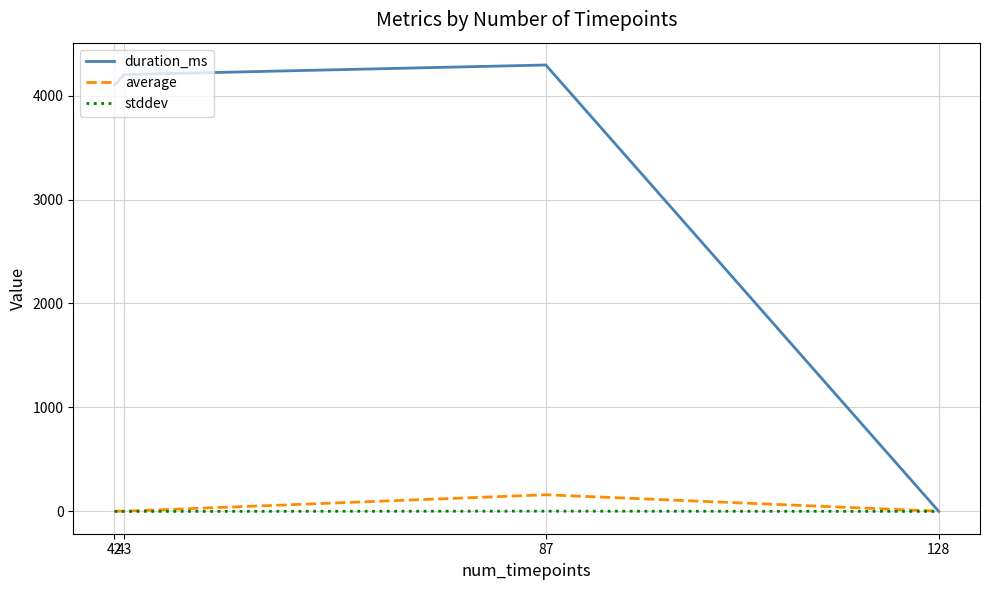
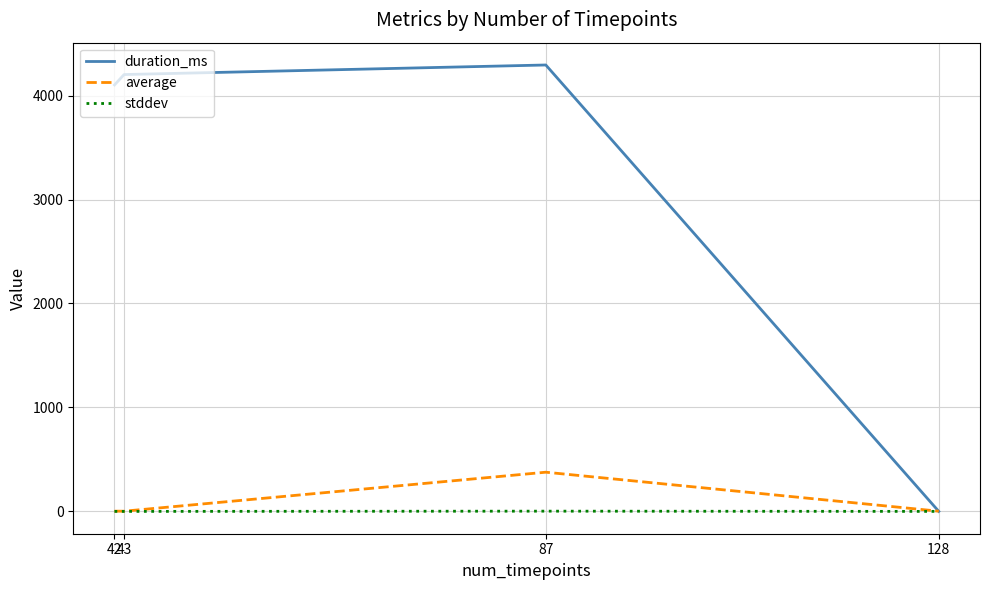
average, 87: 160 -> 380
